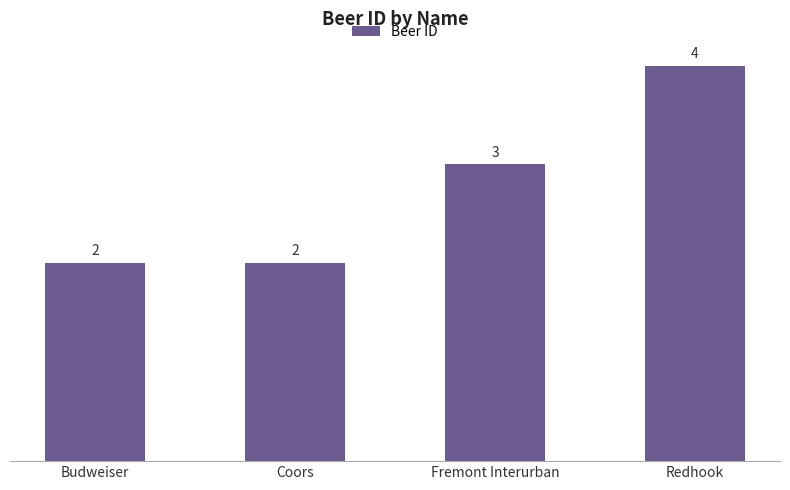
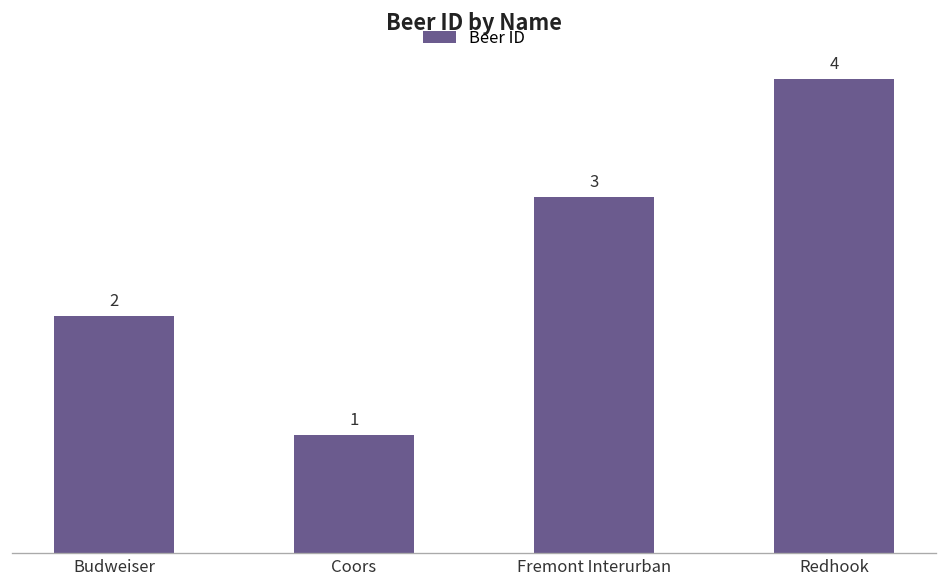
Coors: 2 -> 1
